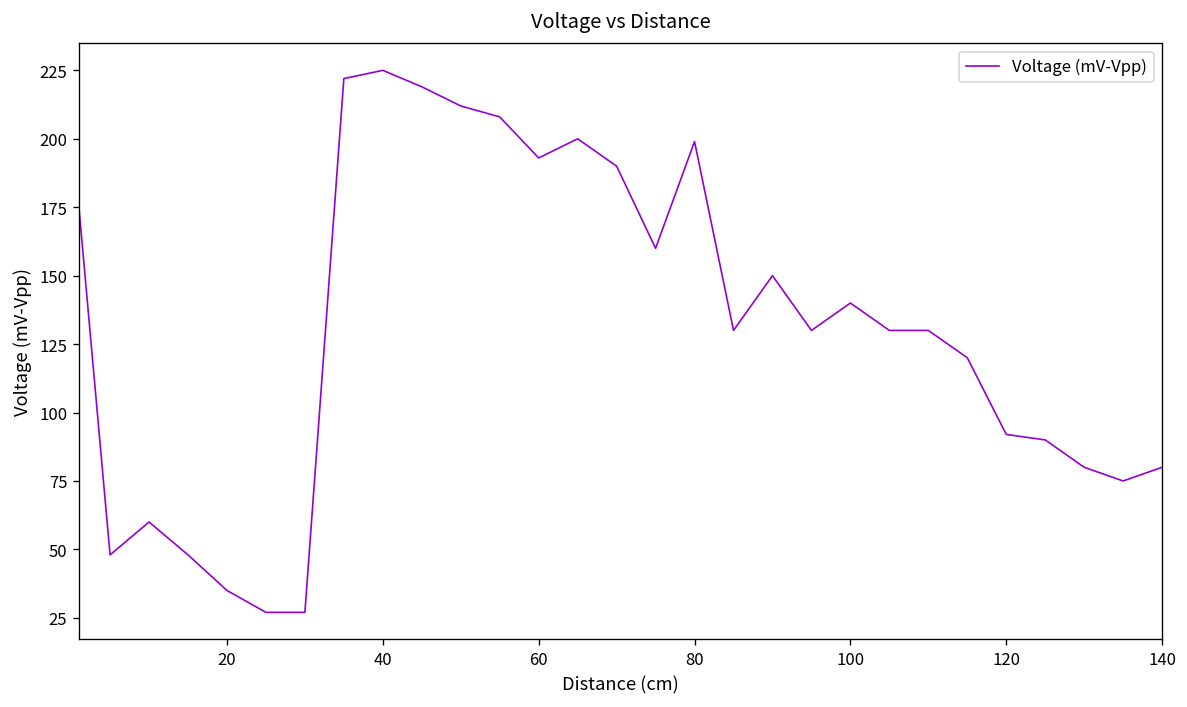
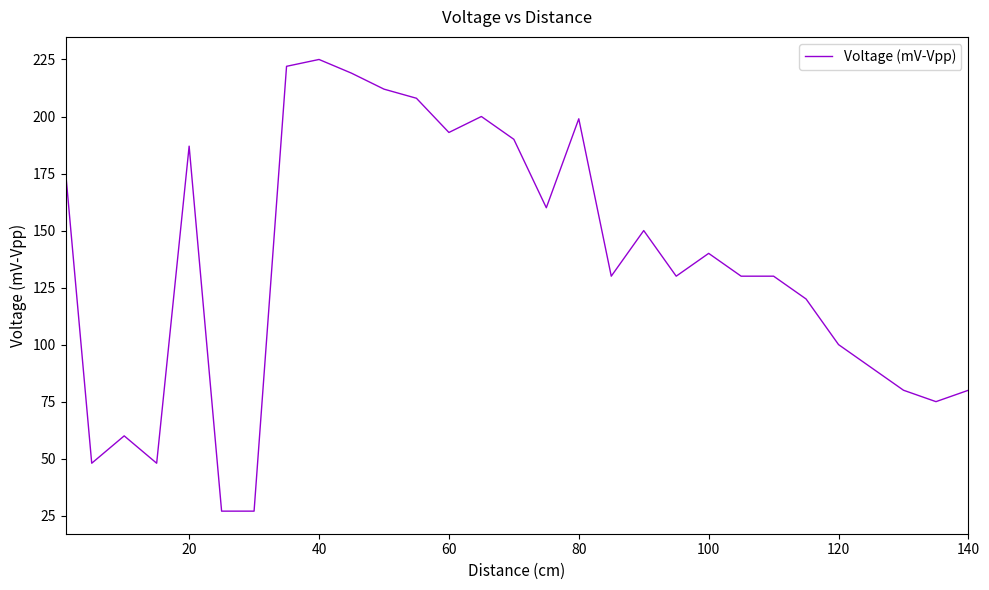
20: 35 -> 187
120: 92 -> 100
